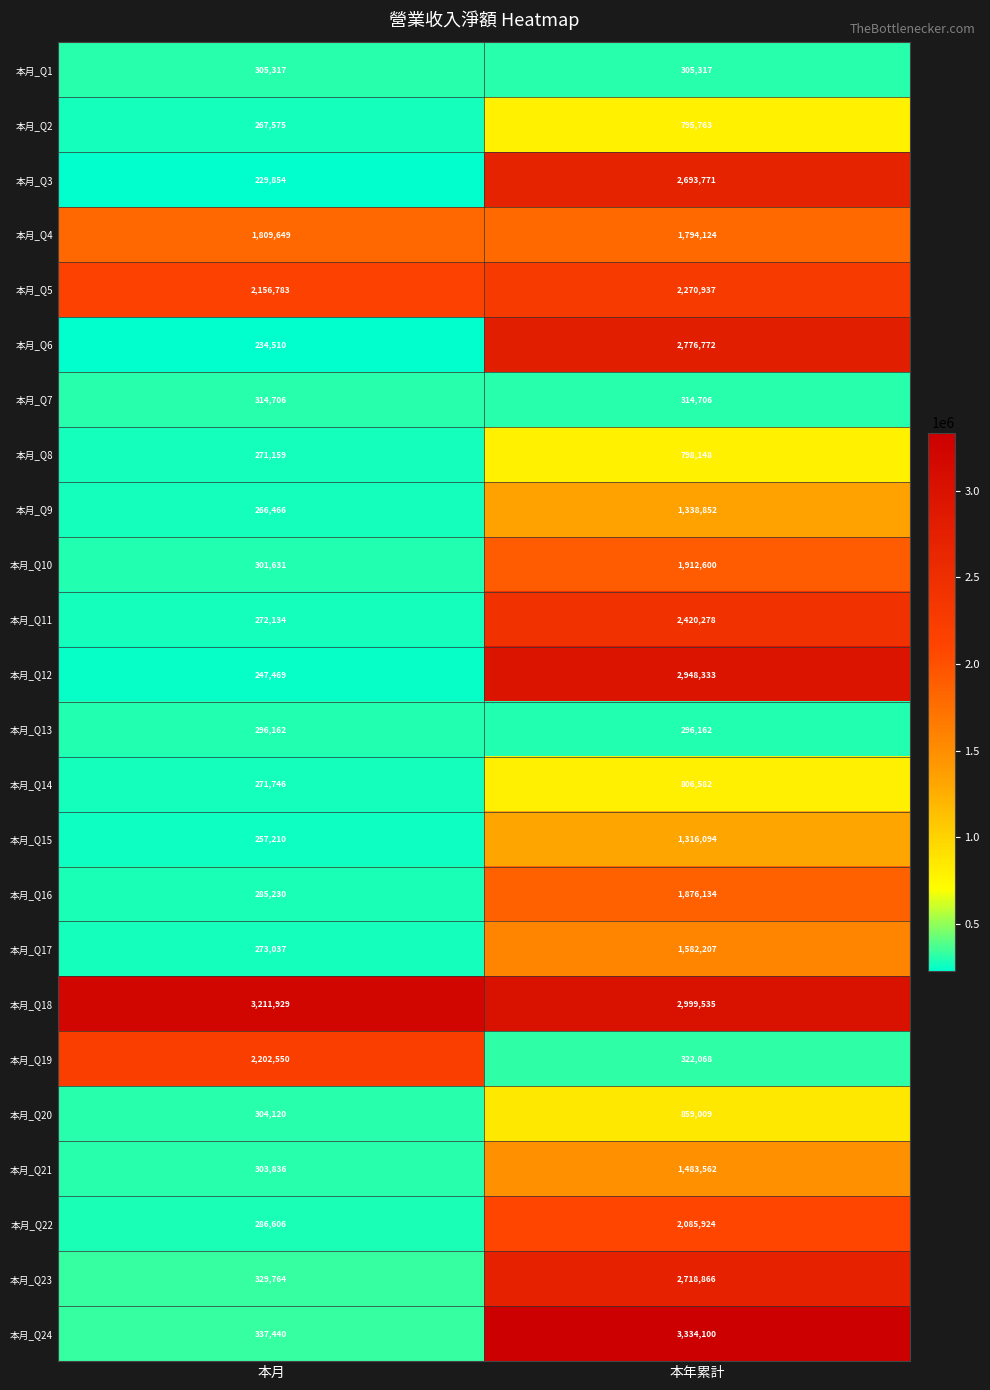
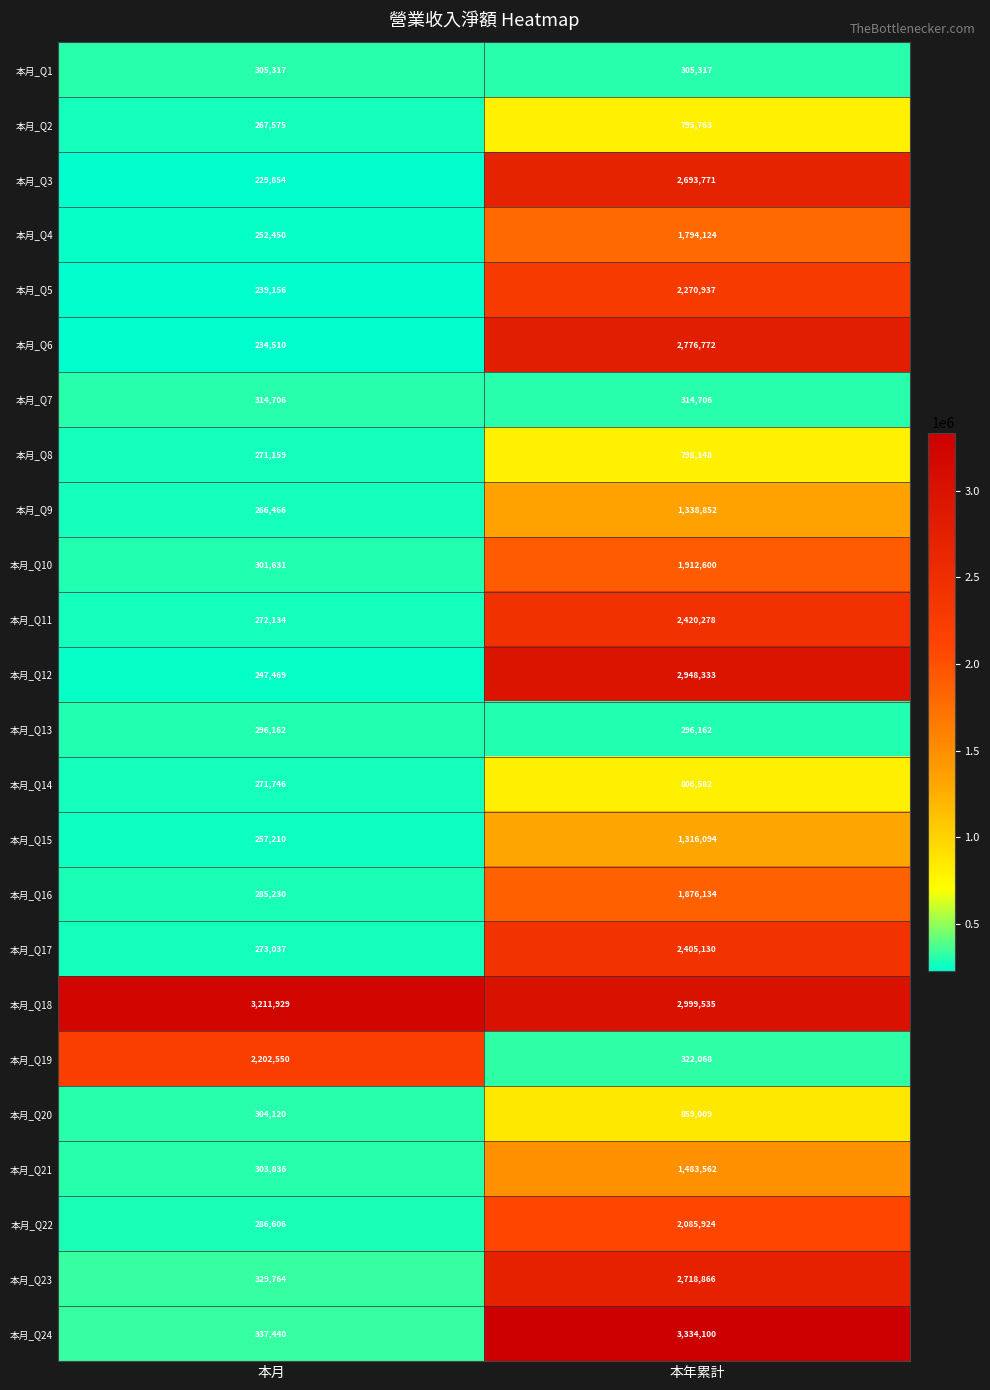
本月_Q4, 本月: 1,809,649 -> 252,450
本月_Q5, 本月: 2,156,783 -> 239,156
本月_Q17, 本年累計: 1,582,207 -> 2,405,130
